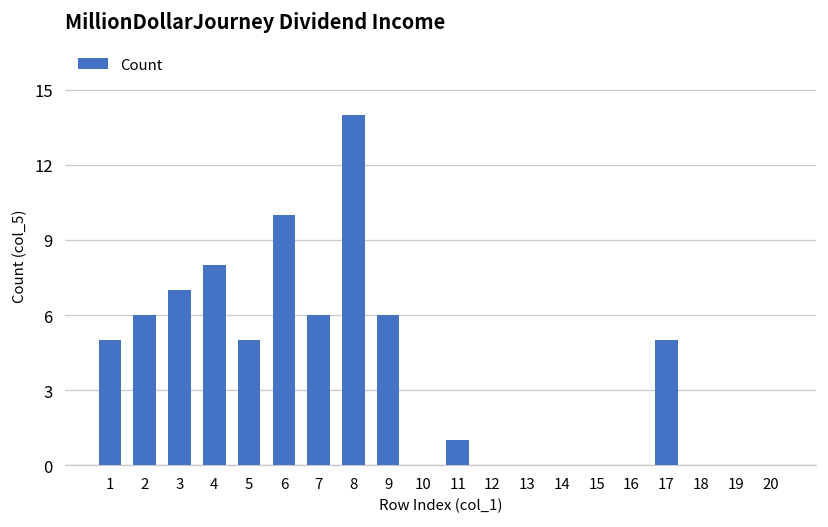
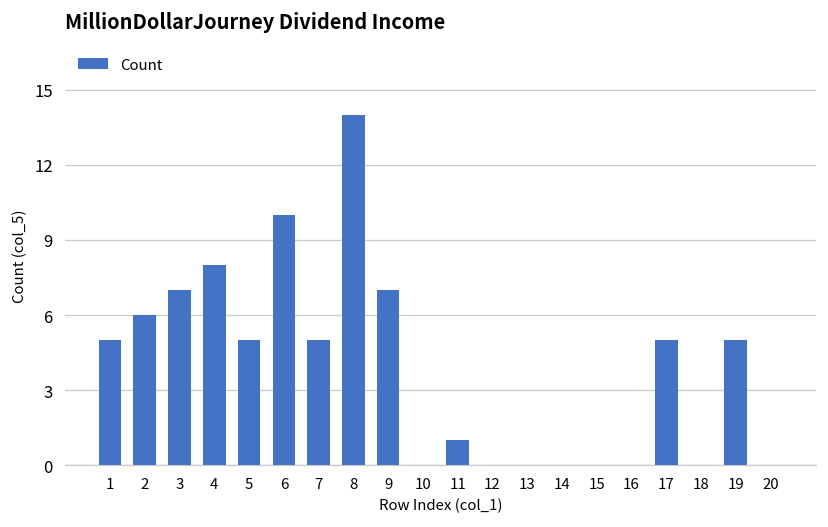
7: 6 -> 5
9: 6 -> 7
19: 0 -> 5
